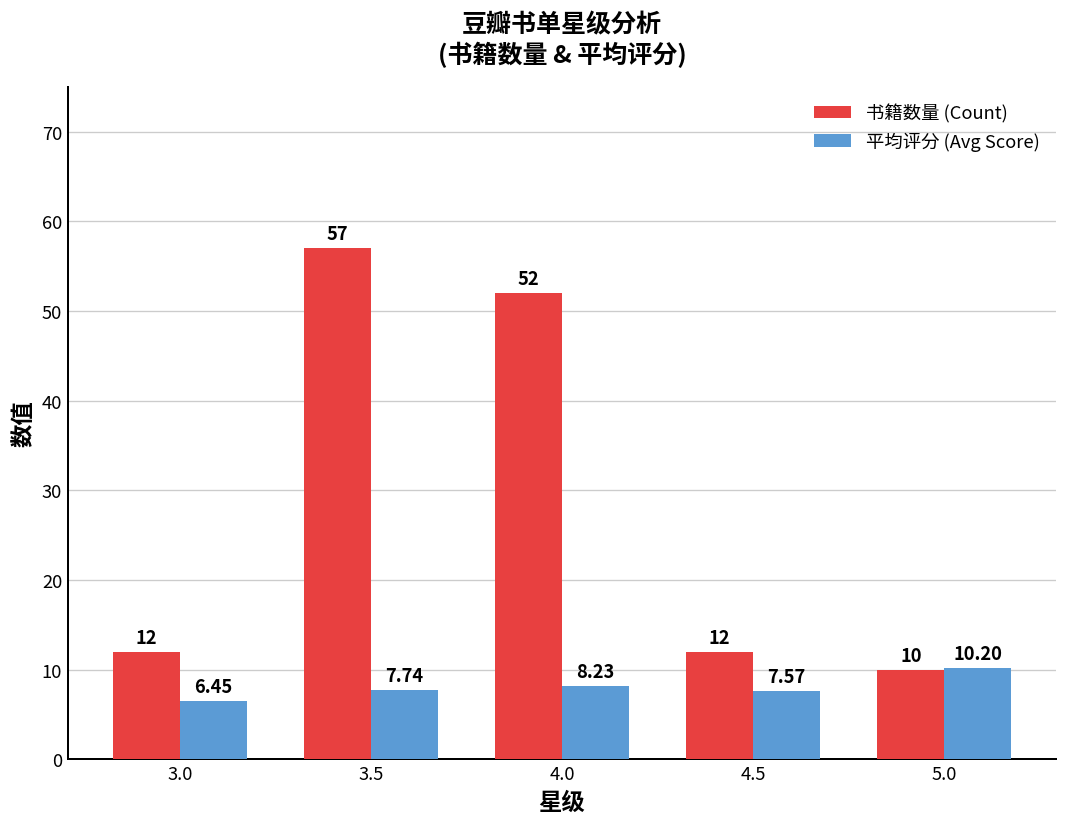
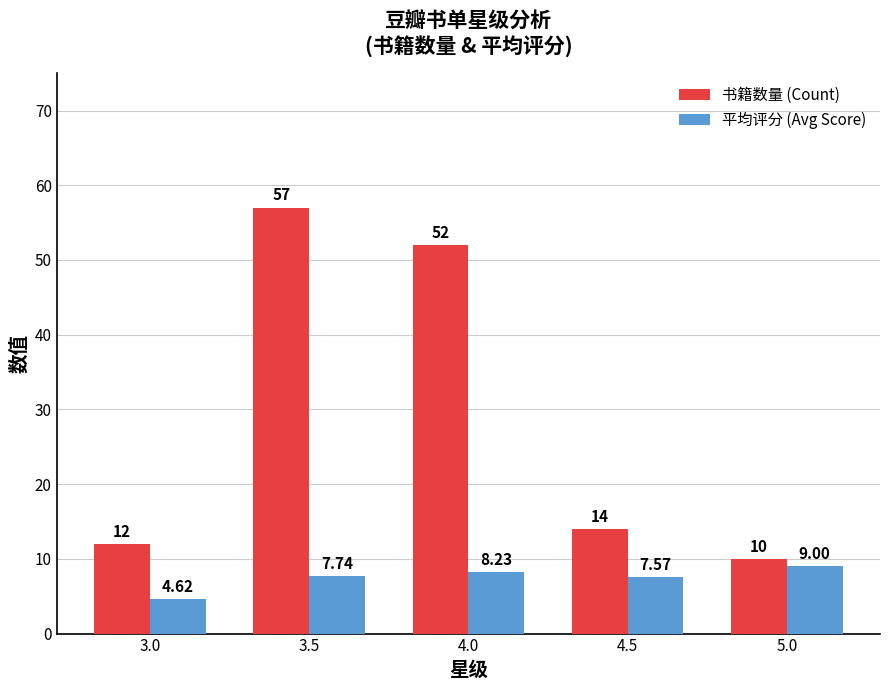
平均评分 (Avg Score), 3.0: 6.45 -> 4.62
书籍数量 (Count), 4.5: 12 -> 14
平均评分 (Avg Score), 5.0: 10.20 -> 9.00
